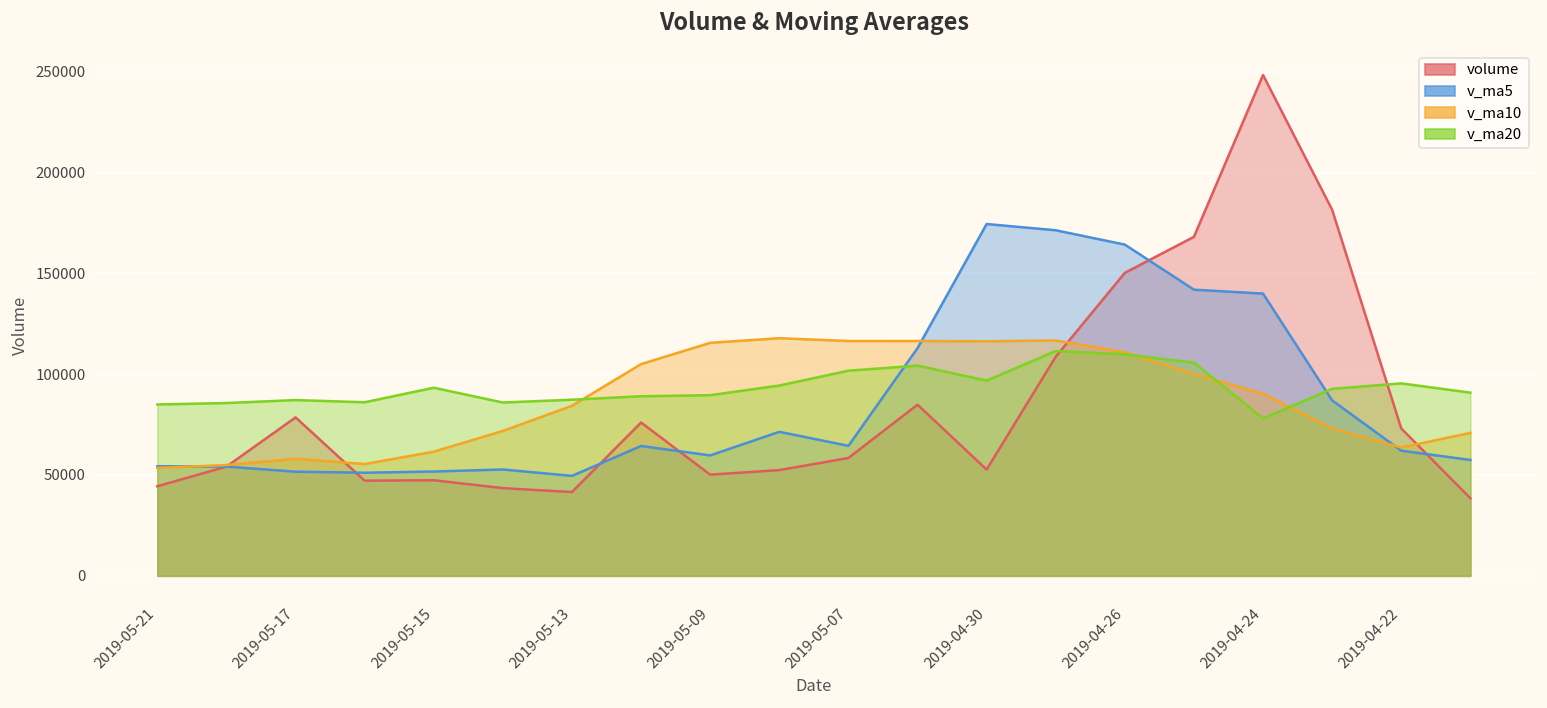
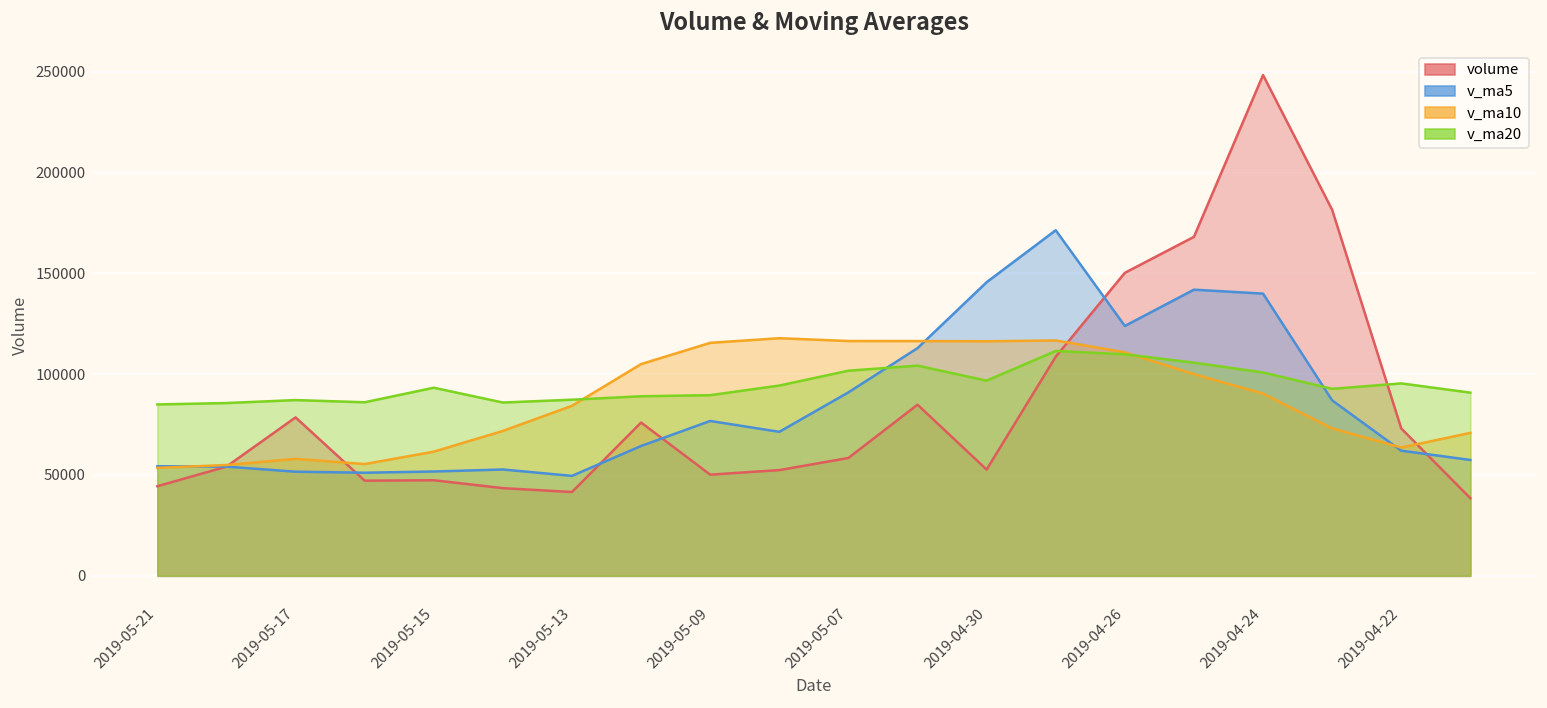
v_ma5, 2019-05-09: 60000 -> 77000
v_ma5, 2019-05-07: 64000 -> 91000
v_ma5, 2019-04-30: 174000 -> 146000
v_ma5, 2019-04-26: 164000 -> 124000
v_ma20, 2019-04-24: 78000 -> 101000
